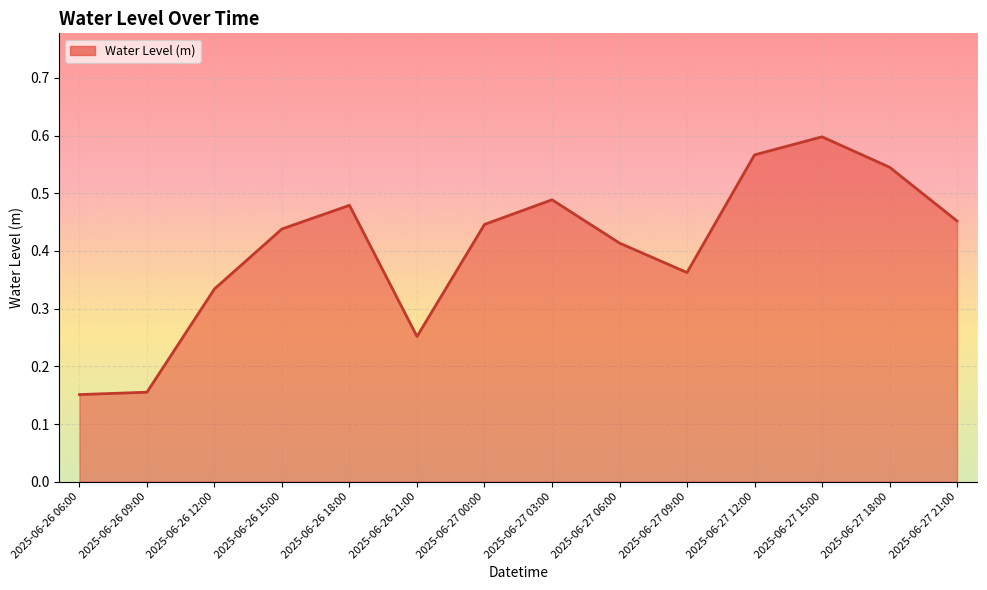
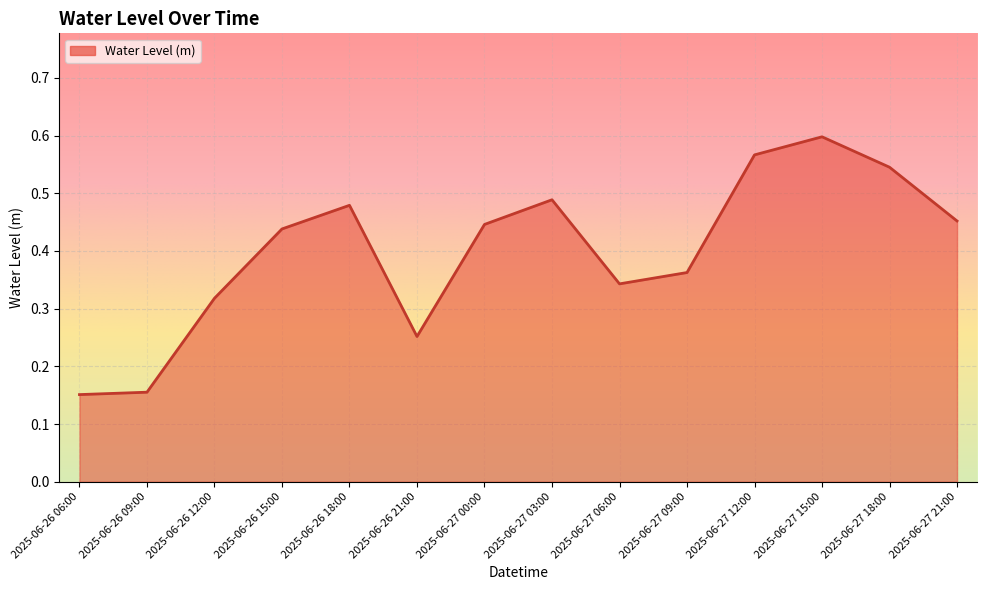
2025-06-26 12:00: 0.33 -> 0.32
2025-06-27 06:00: 0.41 -> 0.34
